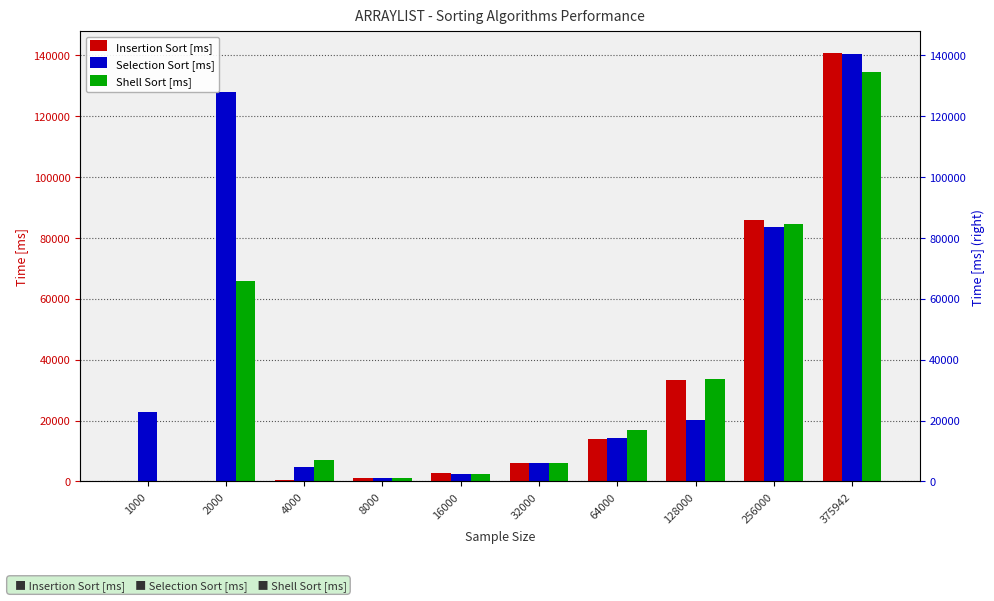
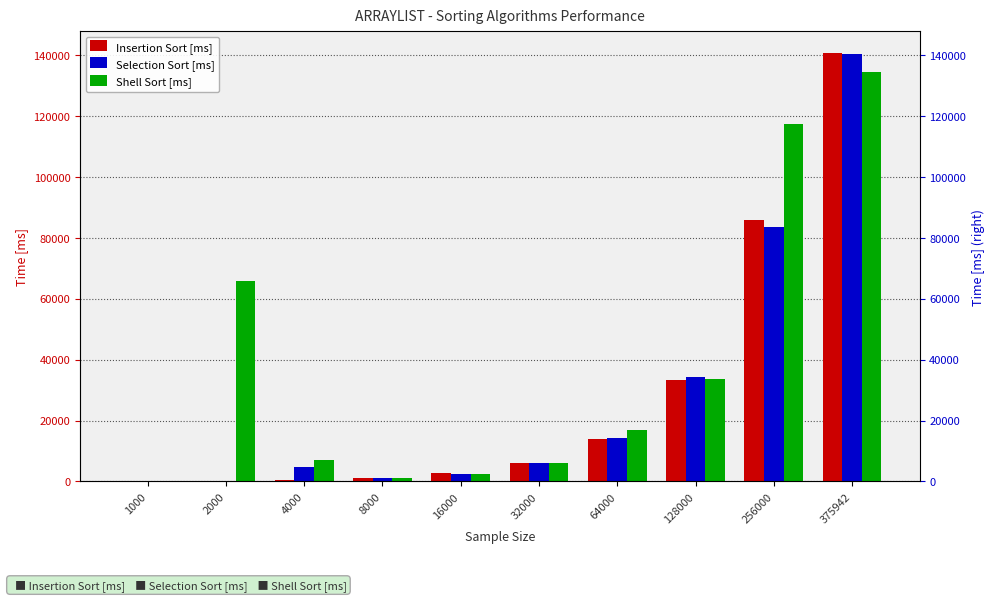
Selection Sort [ms], 1000: 23000 -> 0
Selection Sort [ms], 2000: 128000 -> 0
Selection Sort [ms], 128000: 20000 -> 34000
Shell Sort [ms], 256000: 85000 -> 117000
